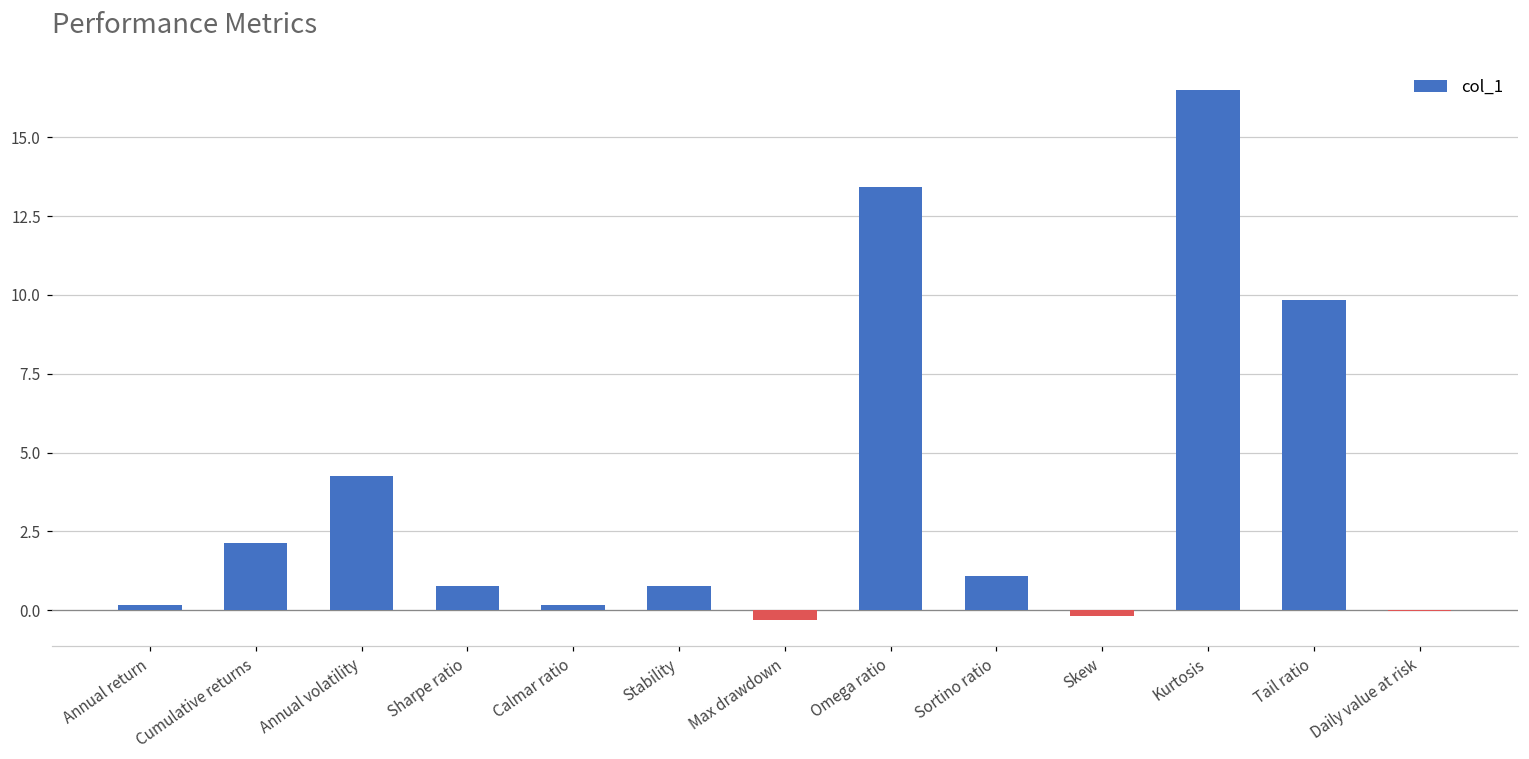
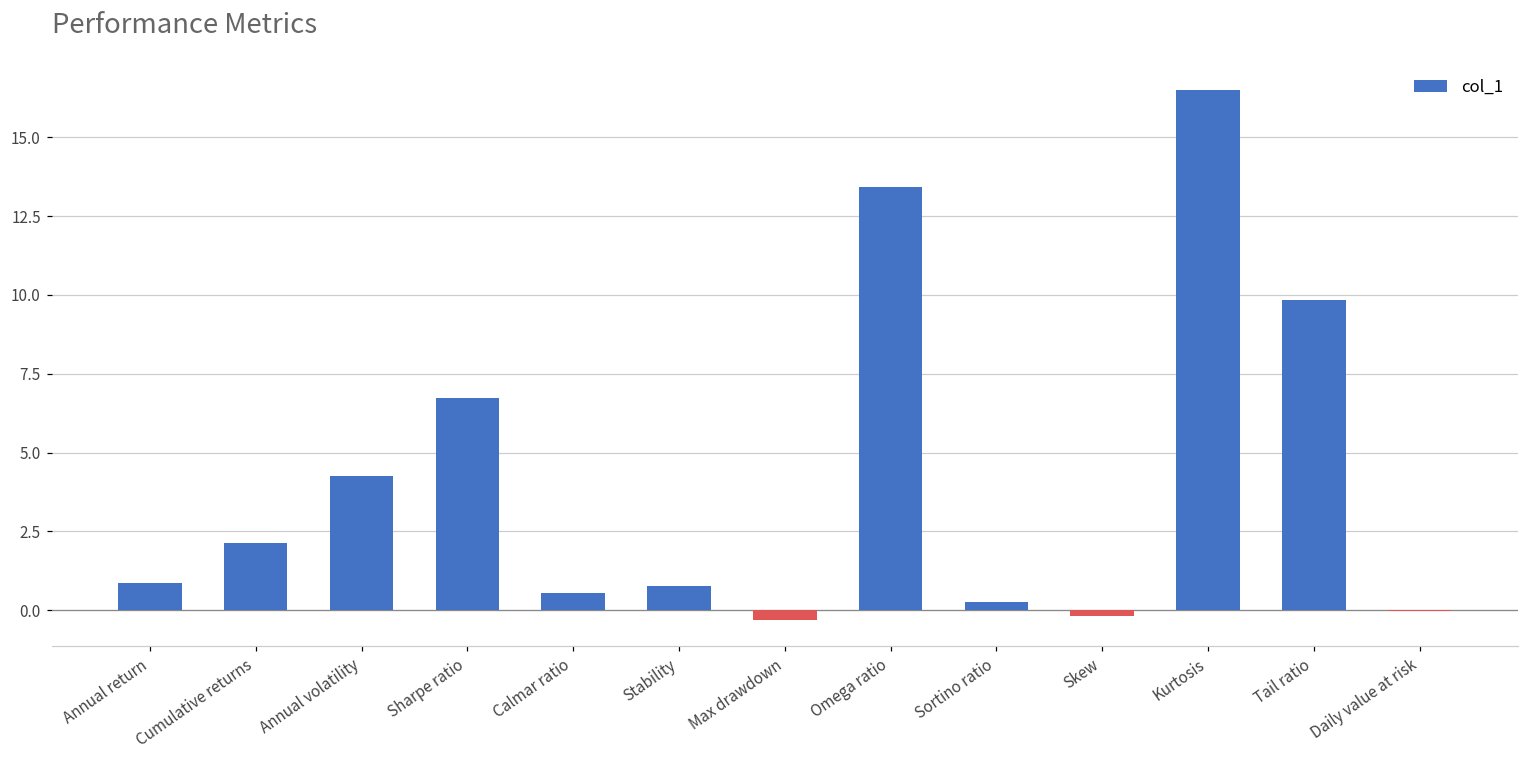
Annual return: 0.2 -> 0.9
Sharpe ratio: 0.8 -> 6.7
Calmar ratio: 0.2 -> 0.6
Sortino ratio: 1.1 -> 0.3
